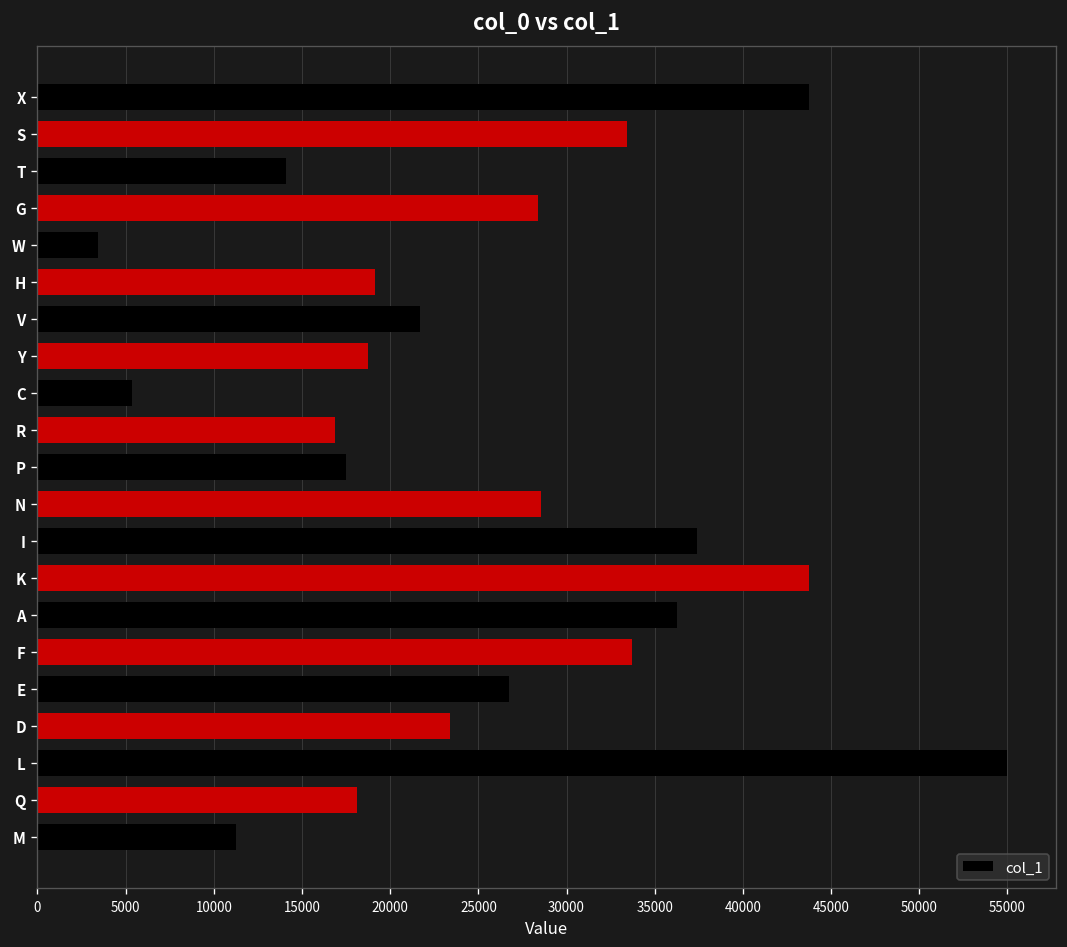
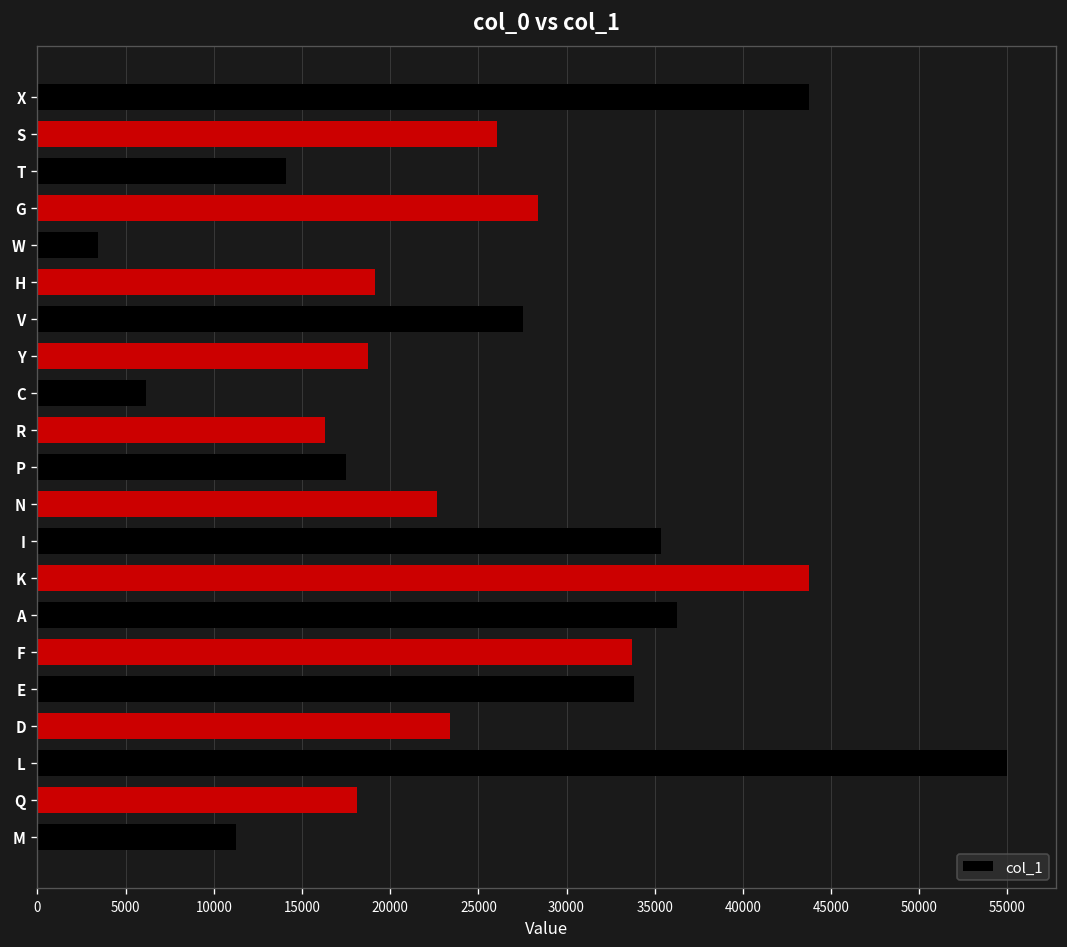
S: 33400 -> 26000
V: 21700 -> 27500
C: 5400 -> 6200
R: 16900 -> 16300
N: 28500 -> 22600
I: 37400 -> 35300
E: 26700 -> 33800
